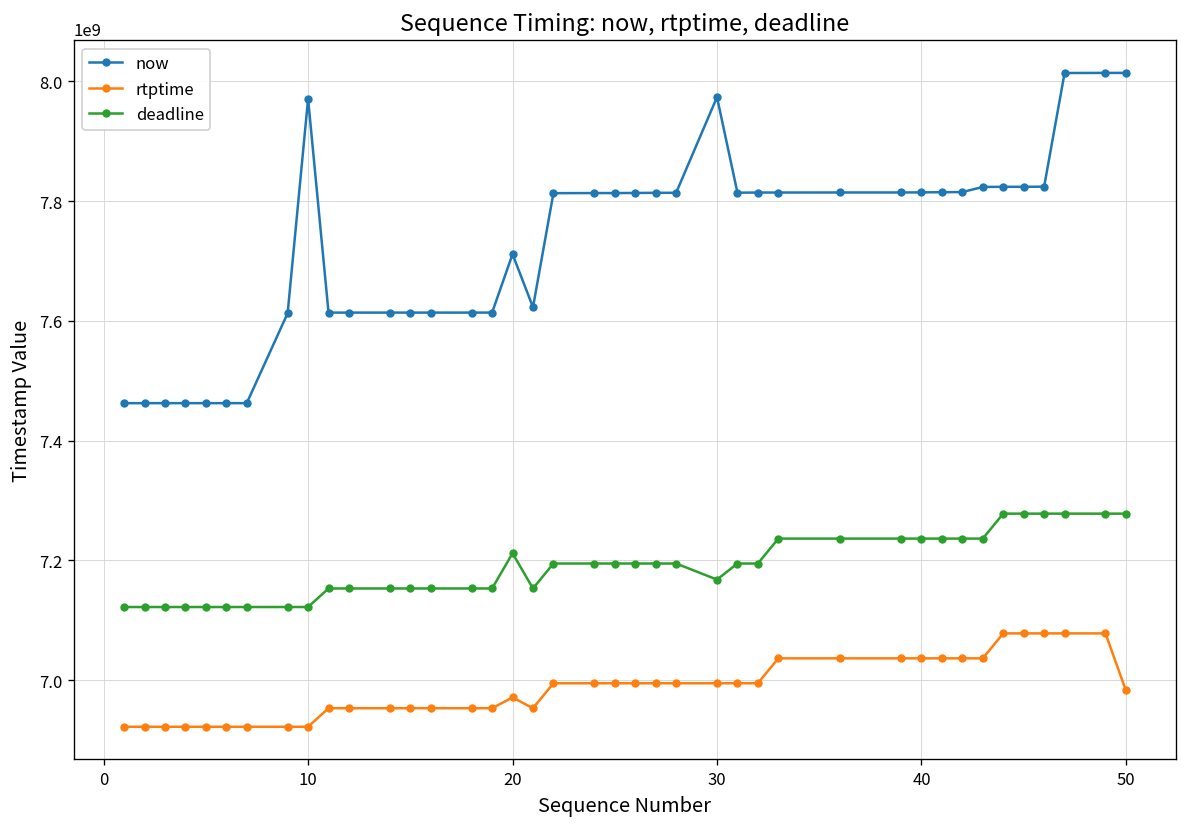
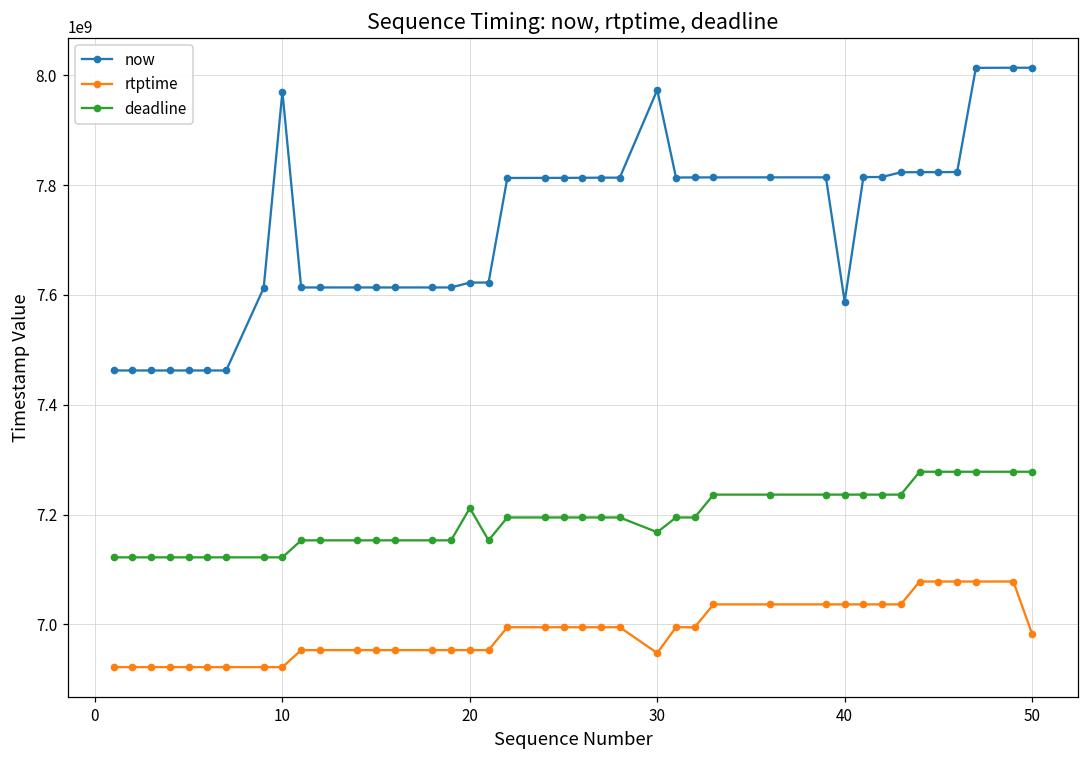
now, 20: 7710000000 -> 7620000000
rtptime, 20: 6970000000 -> 6950000000
rtptime, 30: 6990000000 -> 6950000000
now, 40: 7810000000 -> 7590000000
